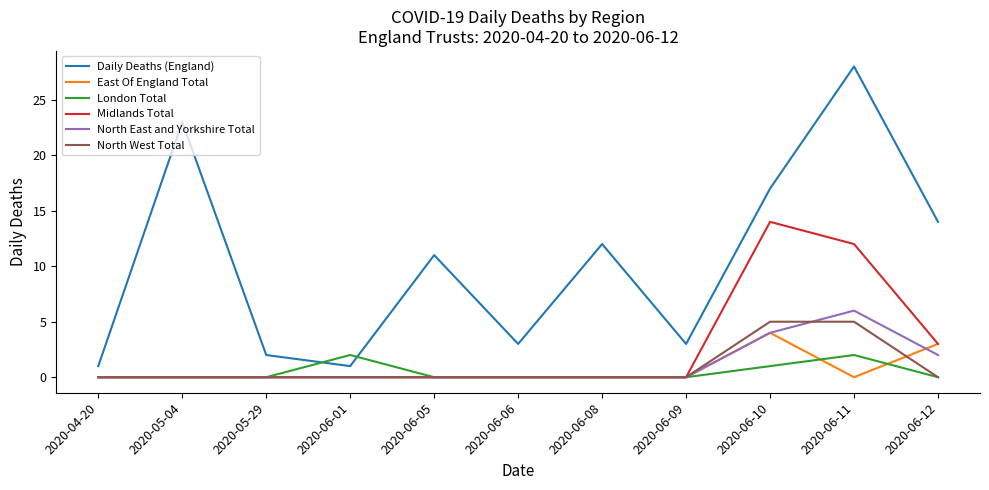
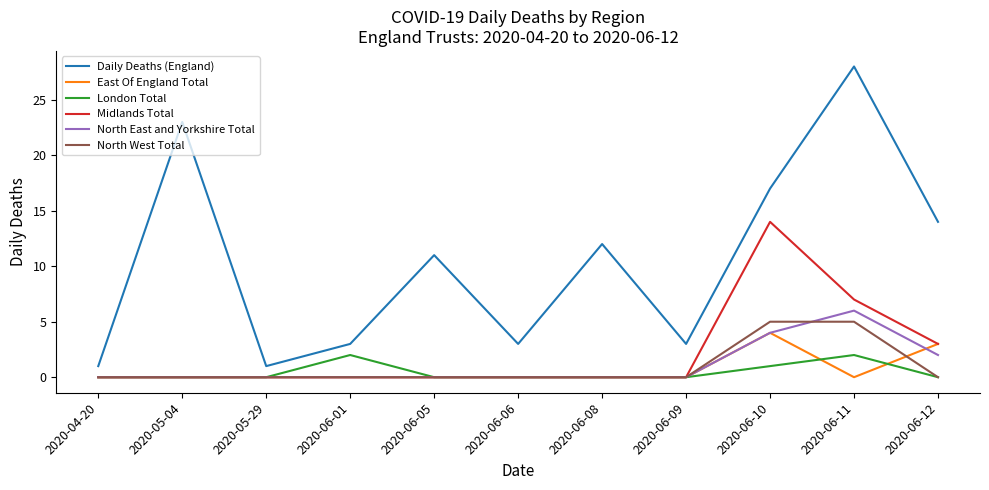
Daily Deaths (England), 2020-05-29: 2 -> 1
Daily Deaths (England), 2020-06-01: 1 -> 3
Midlands Total, 2020-06-11: 12 -> 7
